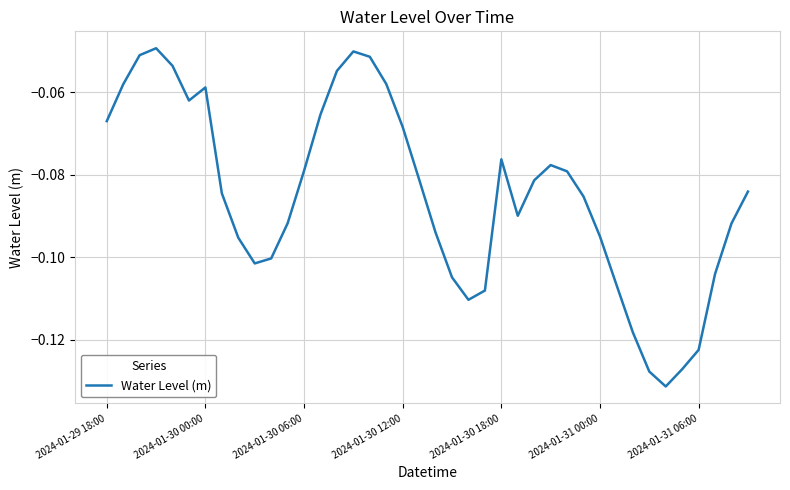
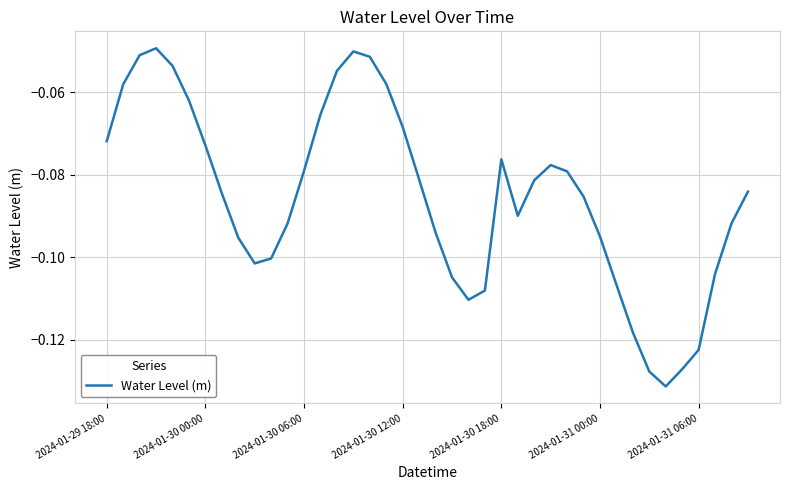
2024-01-29 18:00: -0.067 -> -0.072
2024-01-30 00:00: -0.059 -> -0.073
